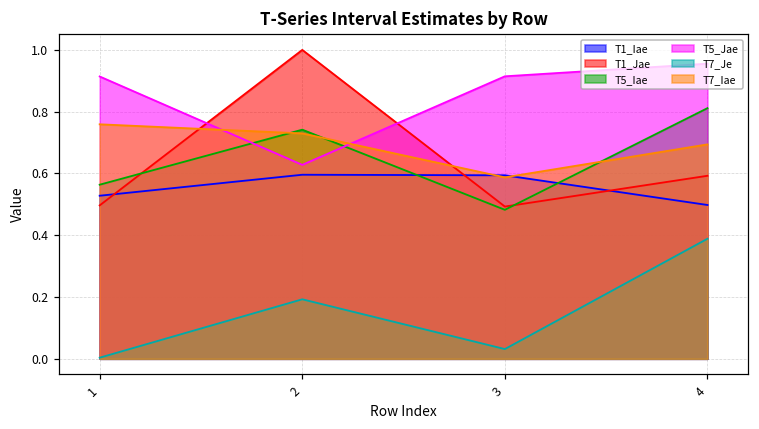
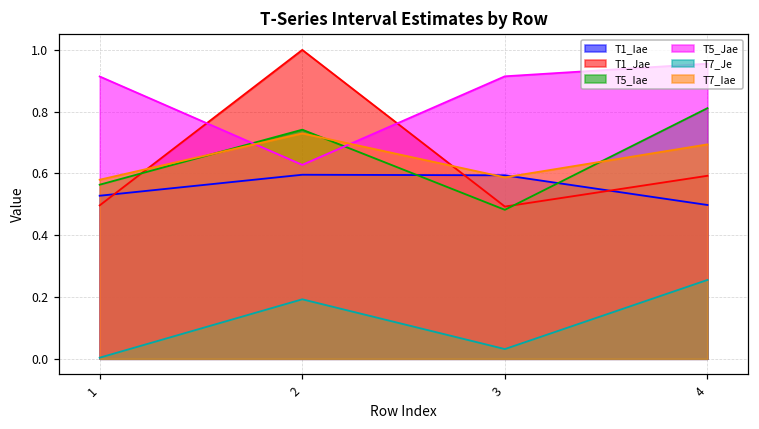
T7_Iae, 1: 0.76 -> 0.58
T7_Je, 4: 0.39 -> 0.26
